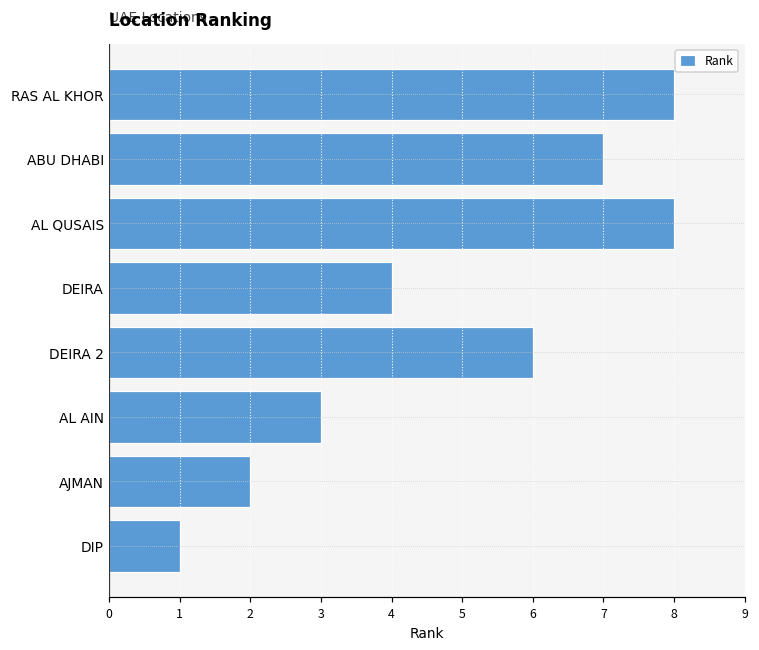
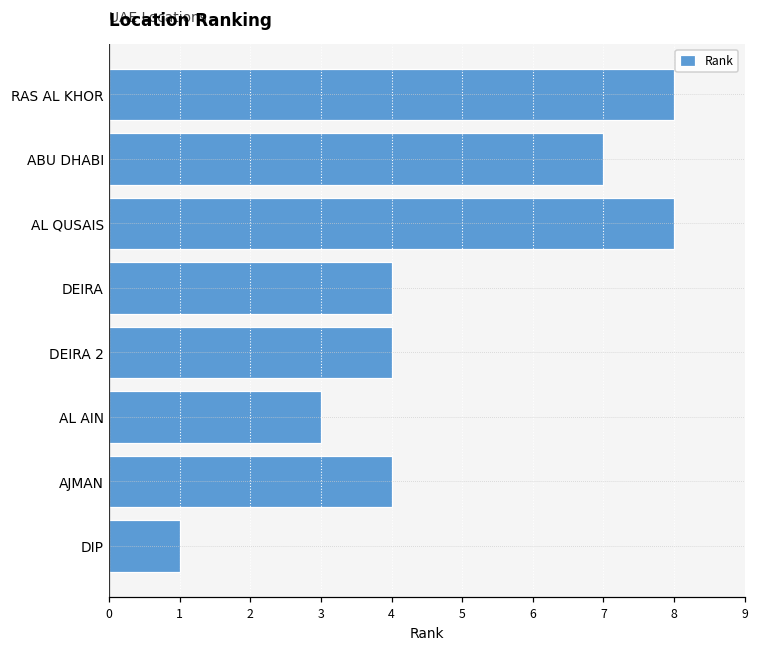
DEIRA 2: 6 -> 4
AJMAN: 2 -> 4
